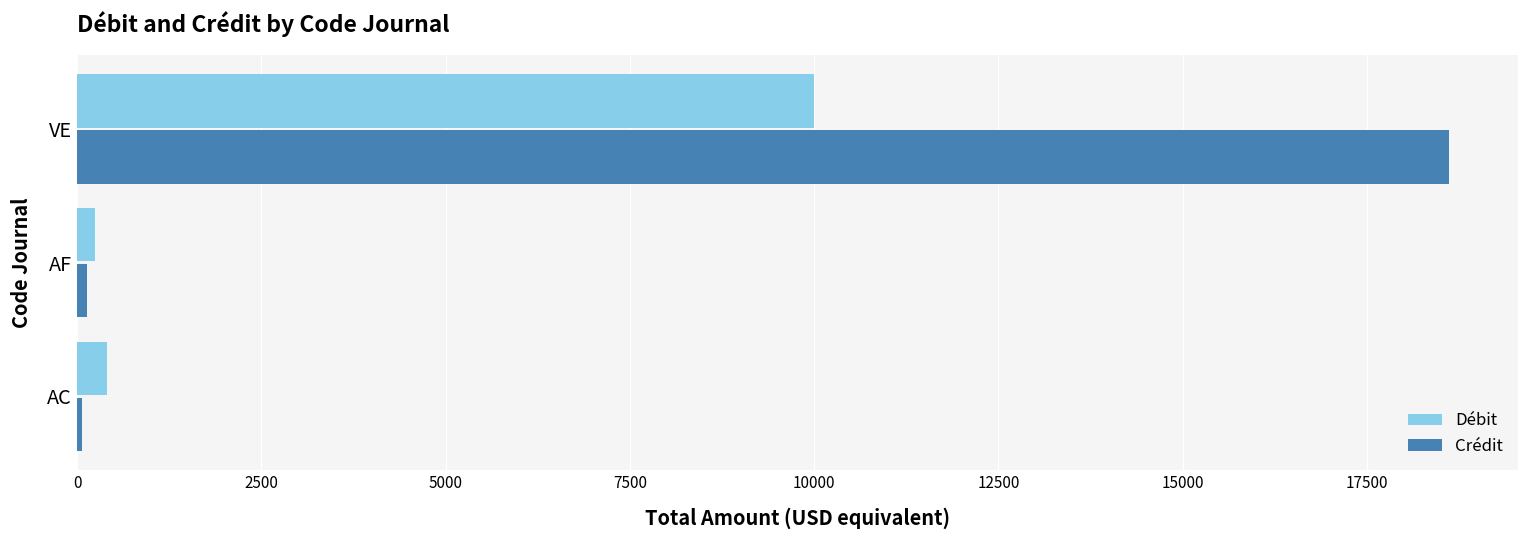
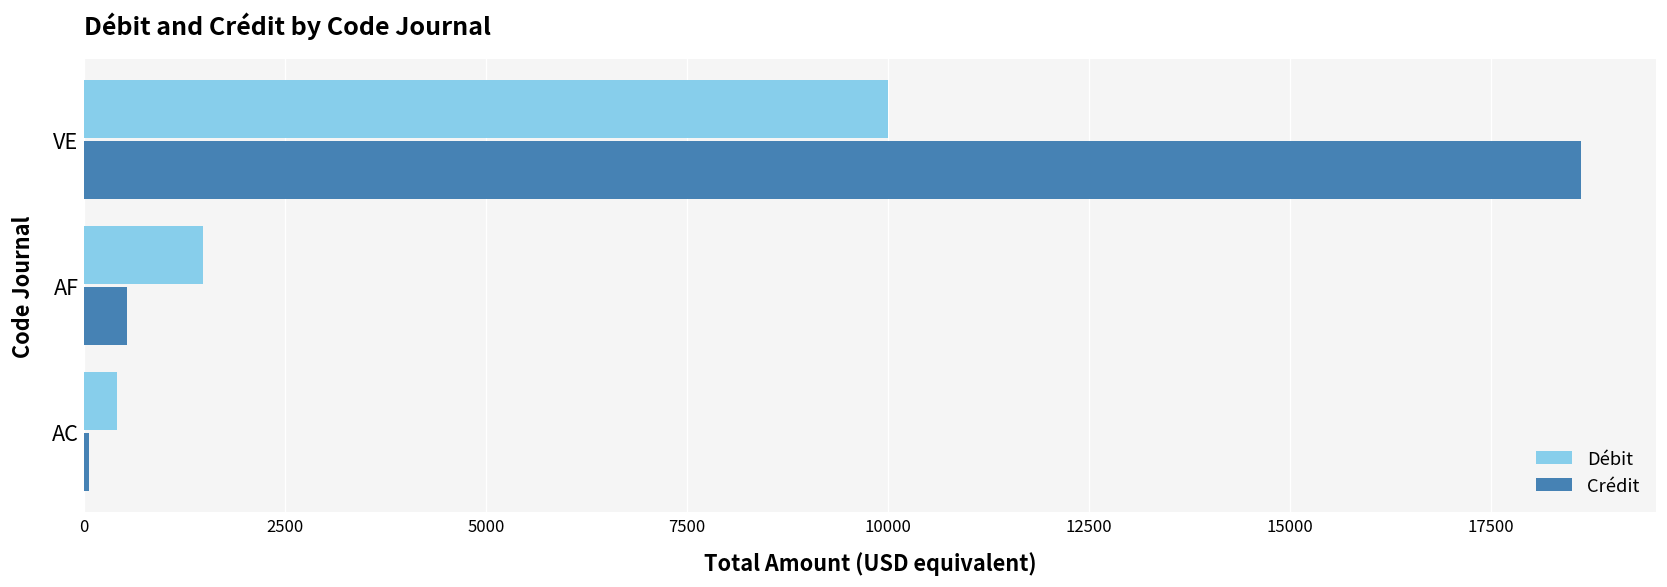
Débit, AF: 200 -> 1500
Crédit, AF: 100 -> 500
